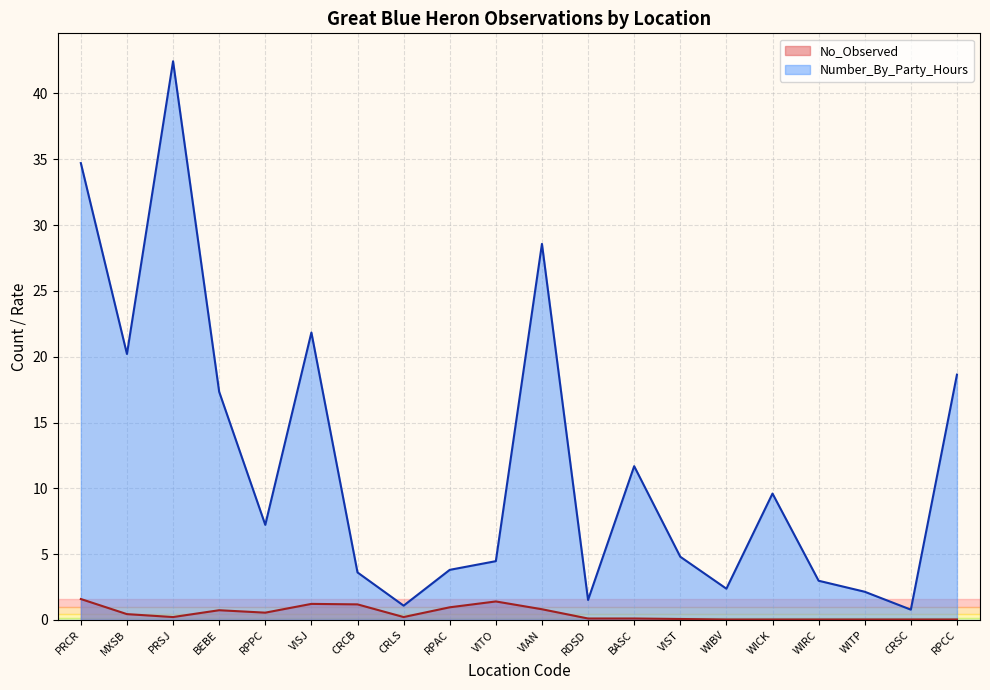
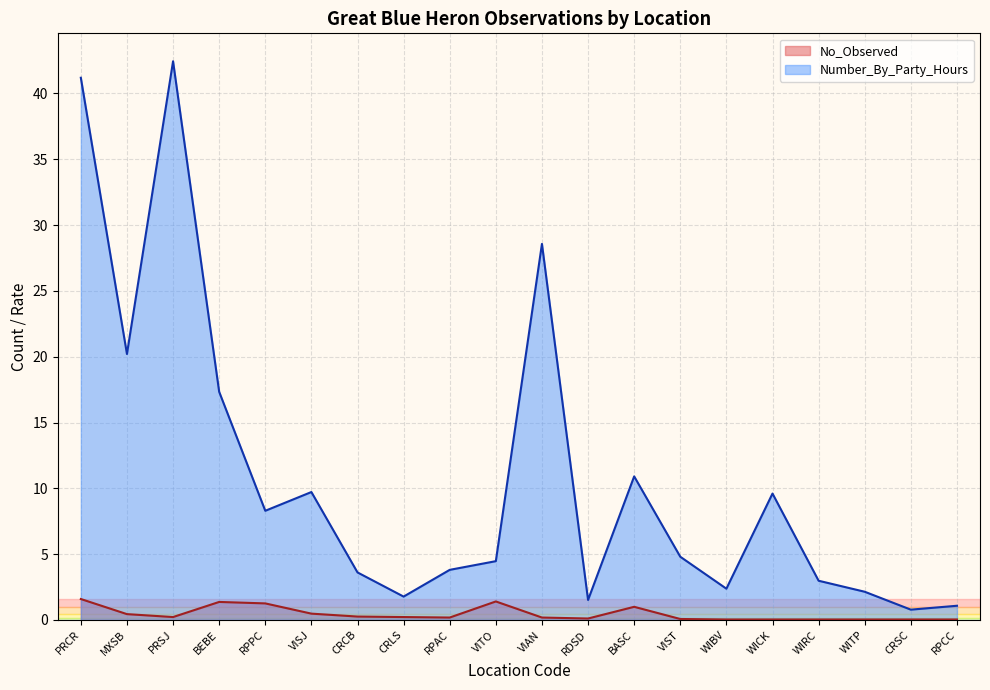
Number_By_Party_Hours, PRCR: 34.7 -> 41.2
No_Observed, BEBE: 0.7 -> 1.4
No_Observed, RPPC: 0.6 -> 1.3
Number_By_Party_Hours, RPPC: 7.2 -> 8.3
No_Observed, VISJ: 1.2 -> 0.5
Number_By_Party_Hours, VISJ: 21.8 -> 9.7
No_Observed, CRCB: 1.2 -> 0.3
Number_By_Party_Hours, CRLS: 1.1 -> 1.8
No_Observed, RPAC: 1.0 -> 0.2
No_Observed, VIAN: 0.8 -> 0.2
No_Observed, BASC: 0.1 -> 1.0
Number_By_Party_Hours, BASC: 11.7 -> 10.9
Number_By_Party_Hours, RPCC: 18.6 -> 1.1
